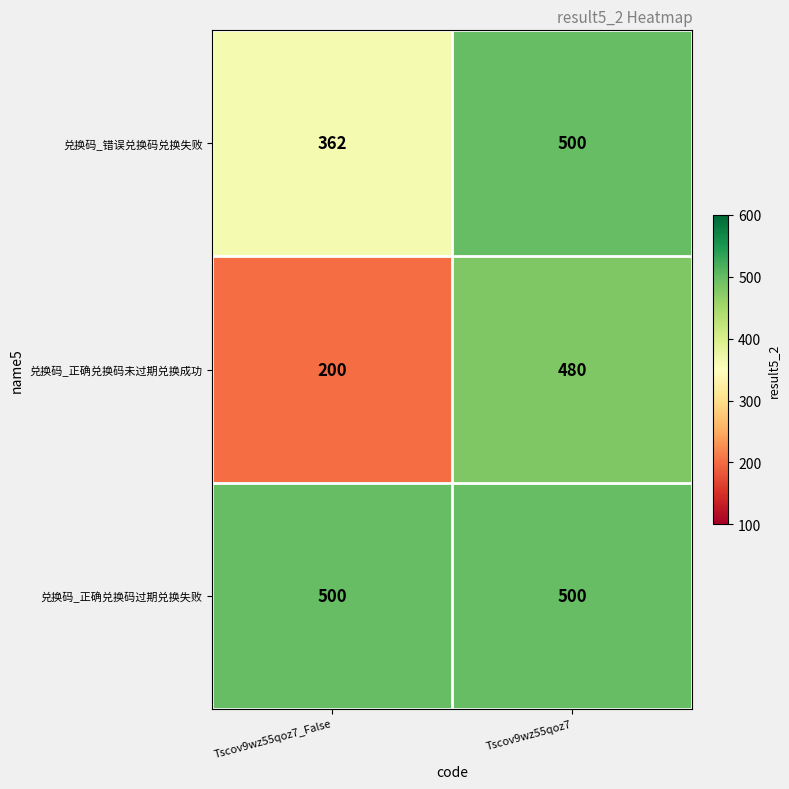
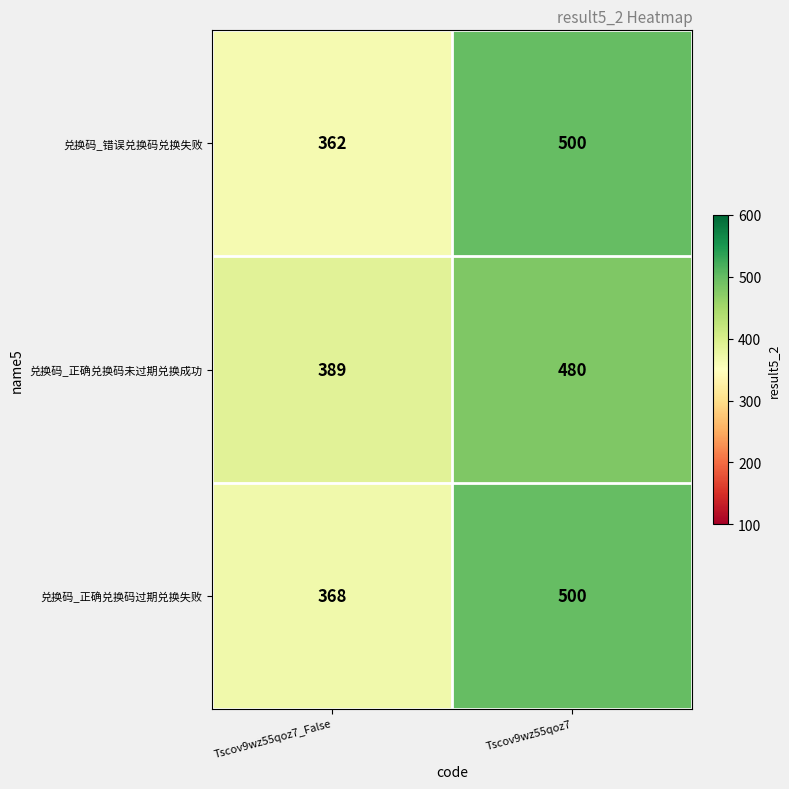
兑换码_正确兑换码未过期兑换成功, Tscov9wz55qoz7_False: 200 -> 389
兑换码_正确兑换码过期兑换失败, Tscov9wz55qoz7_False: 500 -> 368
